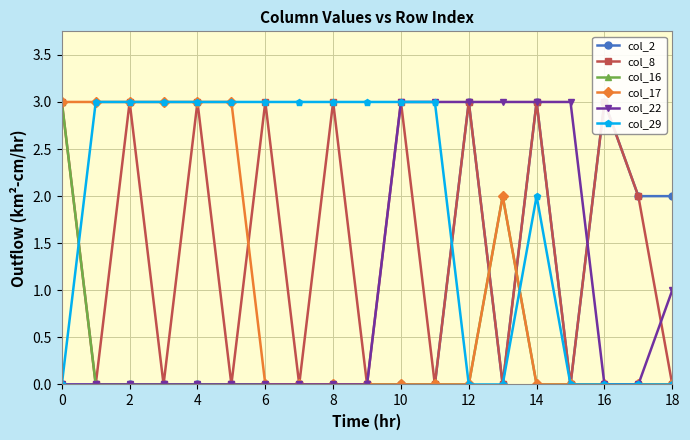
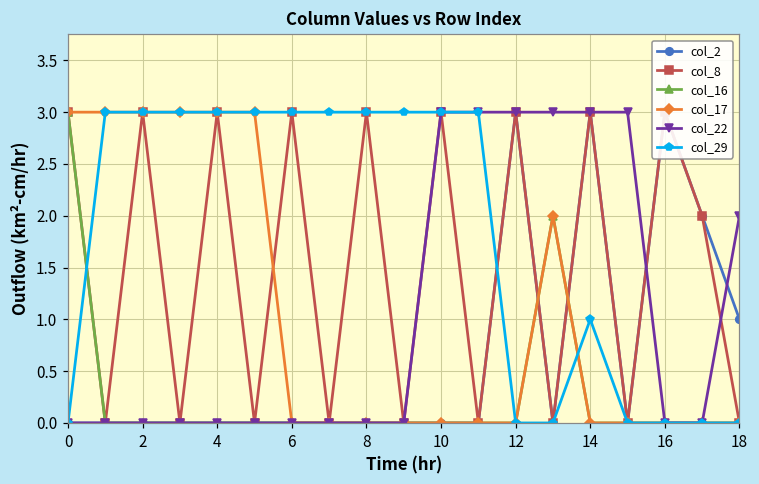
col_29, 14: 2 -> 1
col_2, 18: 2 -> 1
col_22, 18: 1 -> 2
